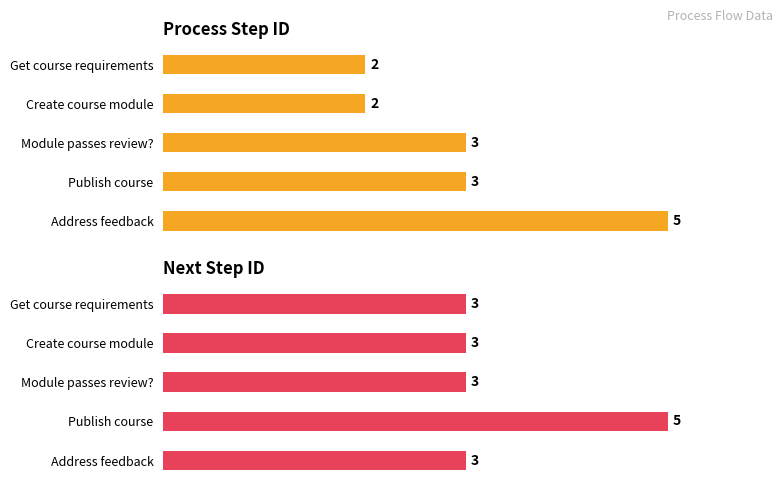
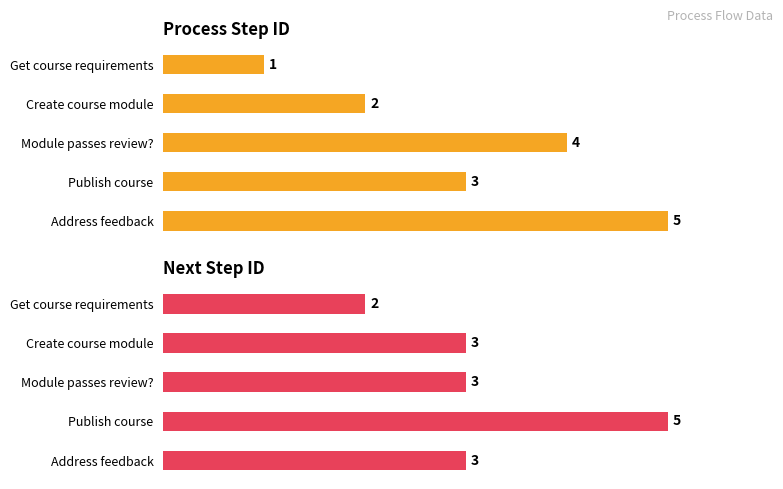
Process Step ID, Get course requirements: 2 -> 1
Process Step ID, Module passes review?: 3 -> 4
Next Step ID, Get course requirements: 3 -> 2
